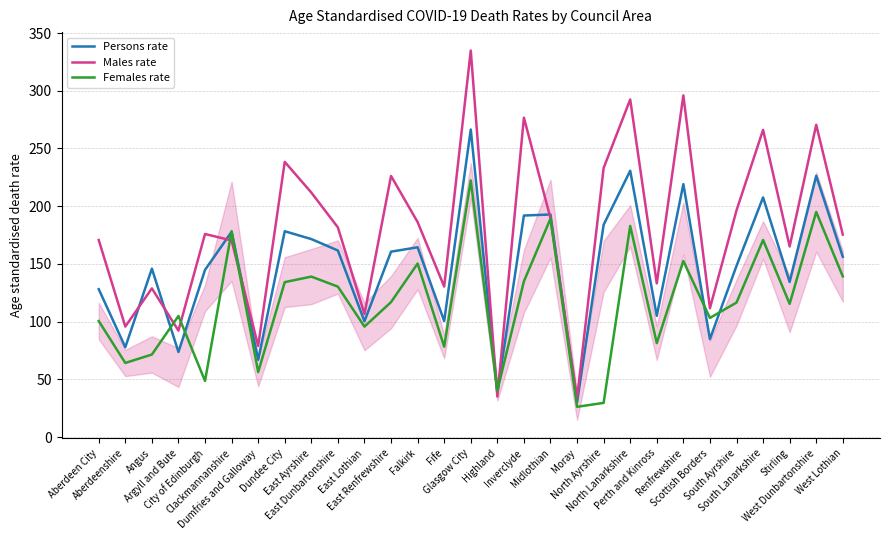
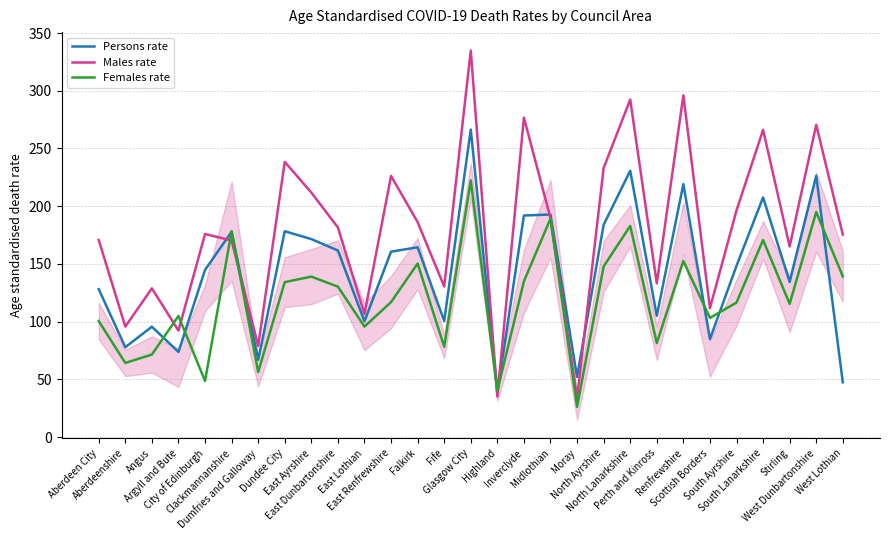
Persons rate, Angus: 146 -> 96
Persons rate, Moray: 30 -> 52
Females rate, North Ayrshire: 30 -> 148
Persons rate, West Lothian: 156 -> 47
